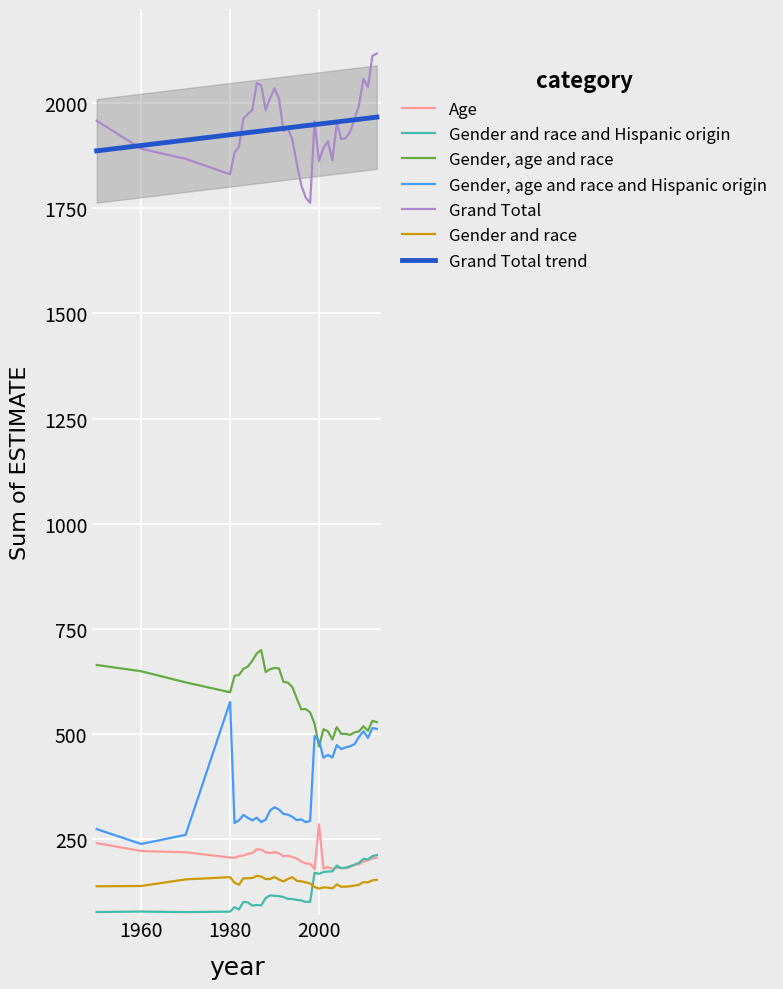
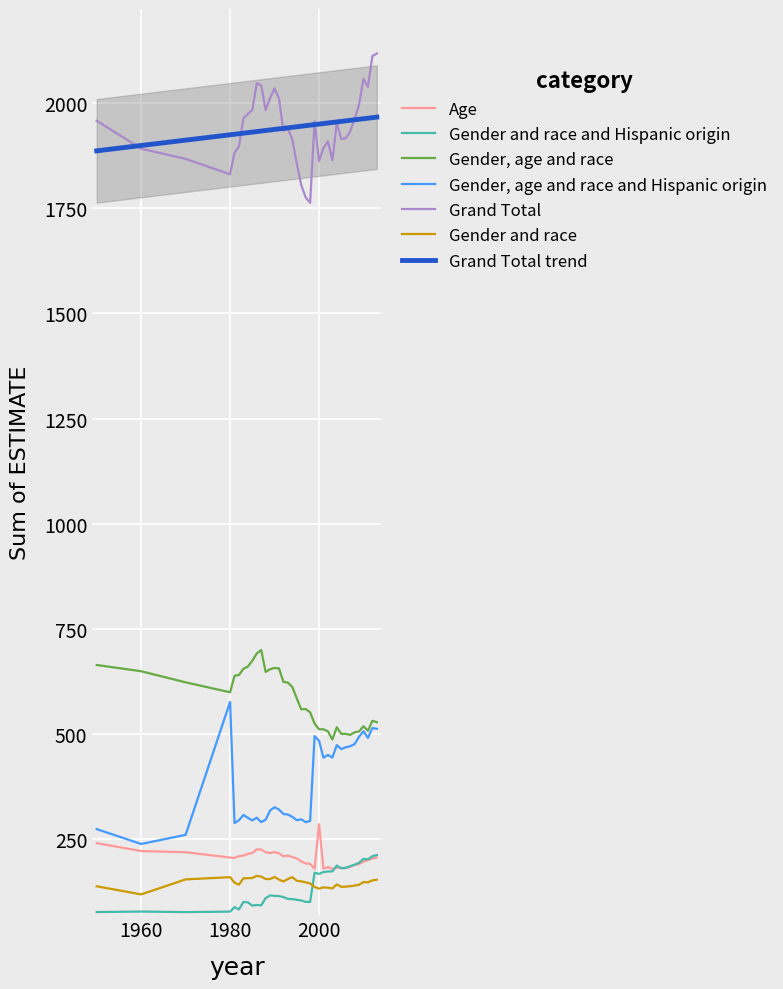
Gender and race, 1960: 140 -> 120
Gender, age and race, 2000: 470 -> 510
